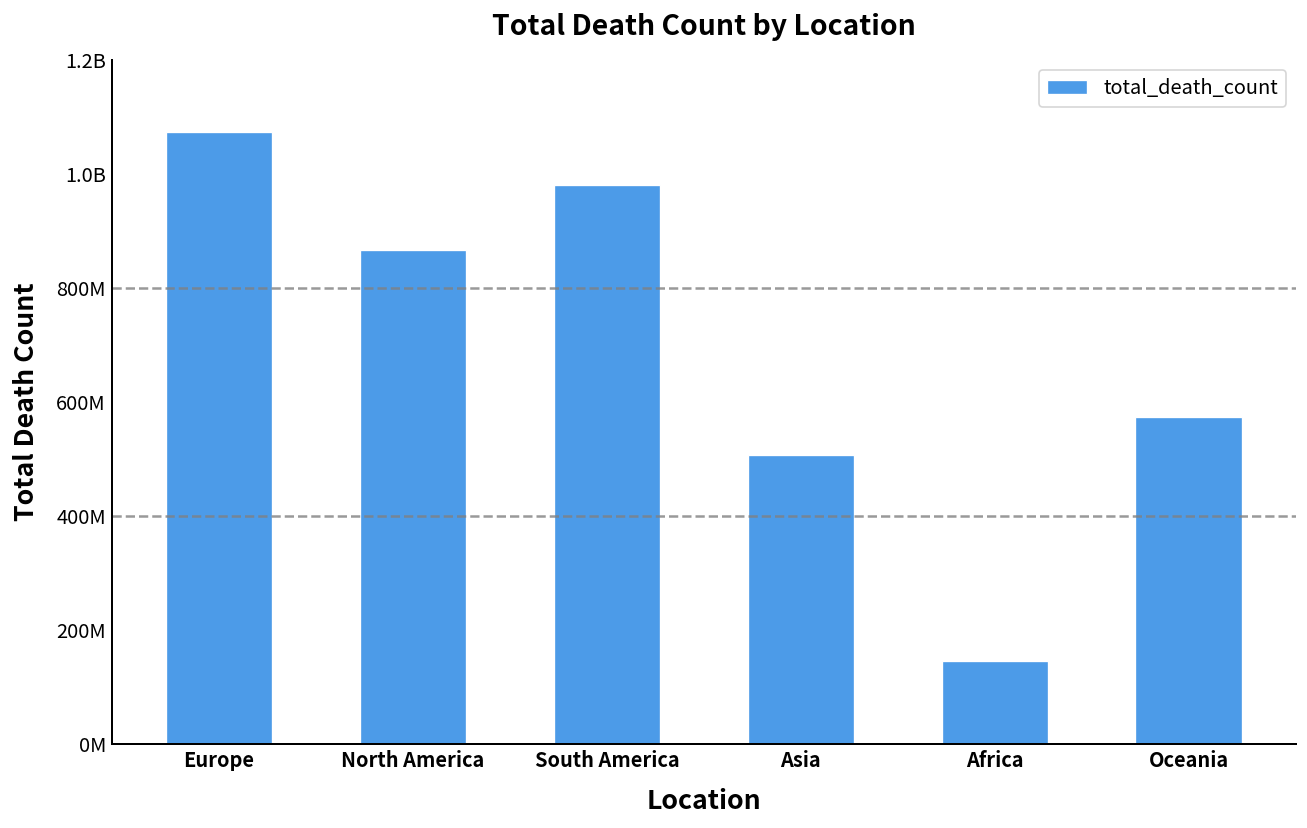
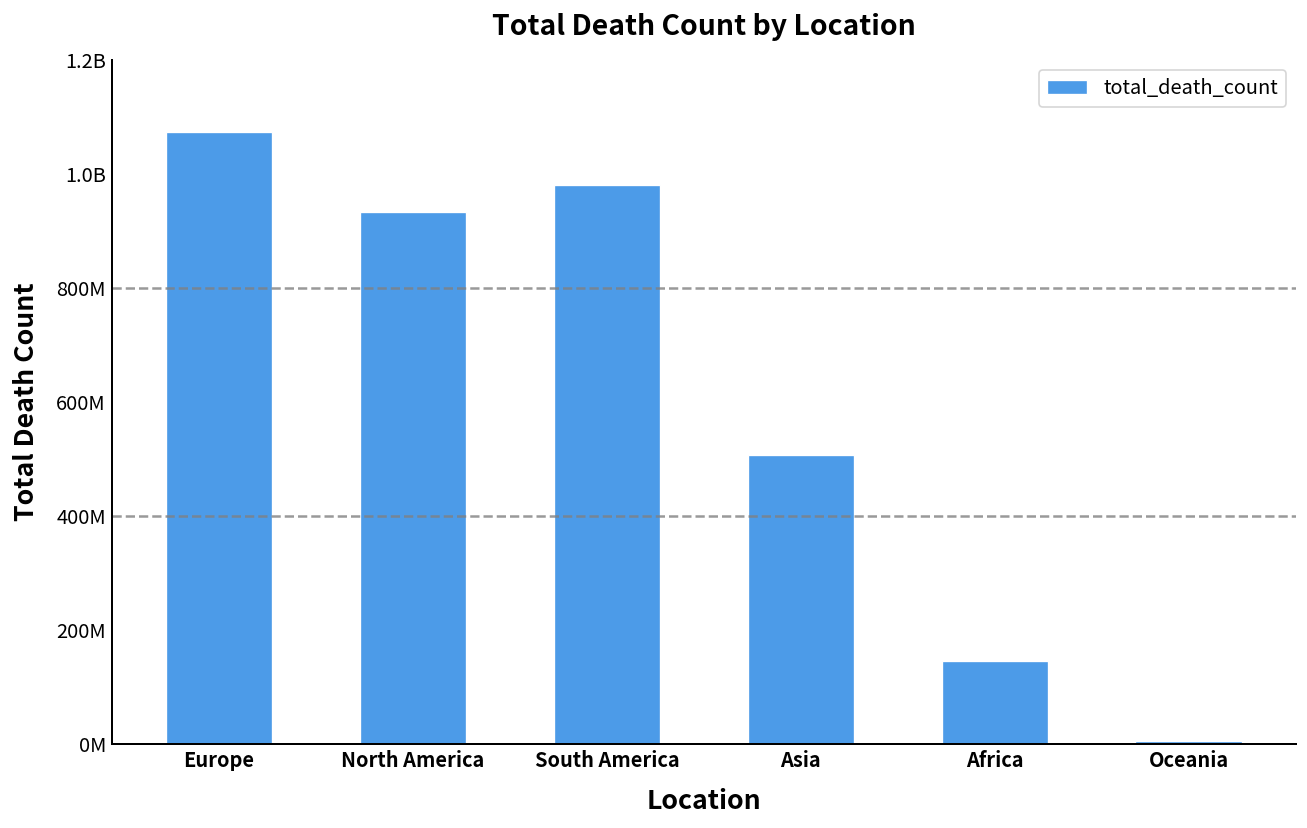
North America: 870000000 -> 930000000
Oceania: 570000000 -> 10000000
